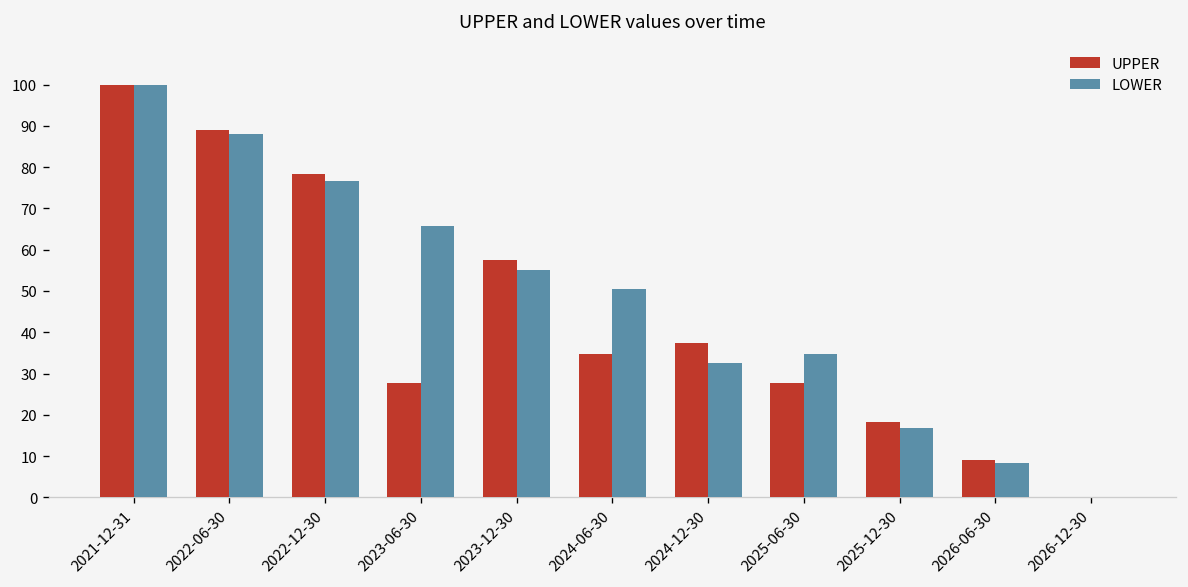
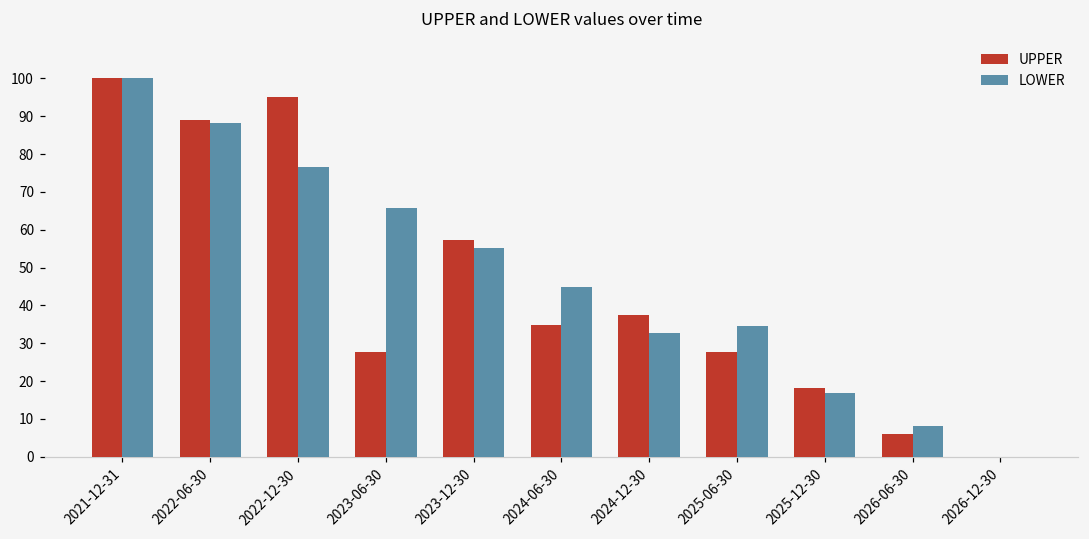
UPPER, 2022-12-30: 78 -> 95
LOWER, 2024-06-30: 51 -> 45
UPPER, 2026-06-30: 9 -> 6
